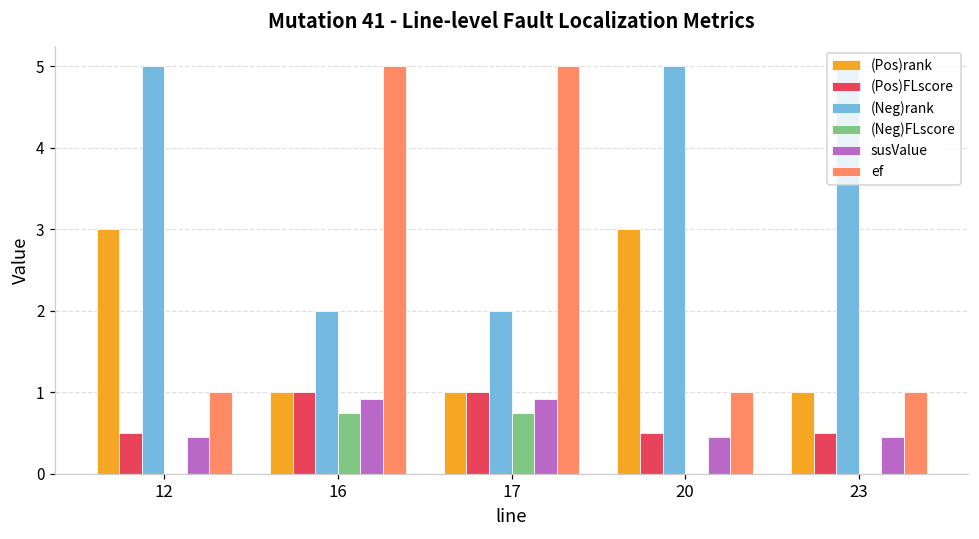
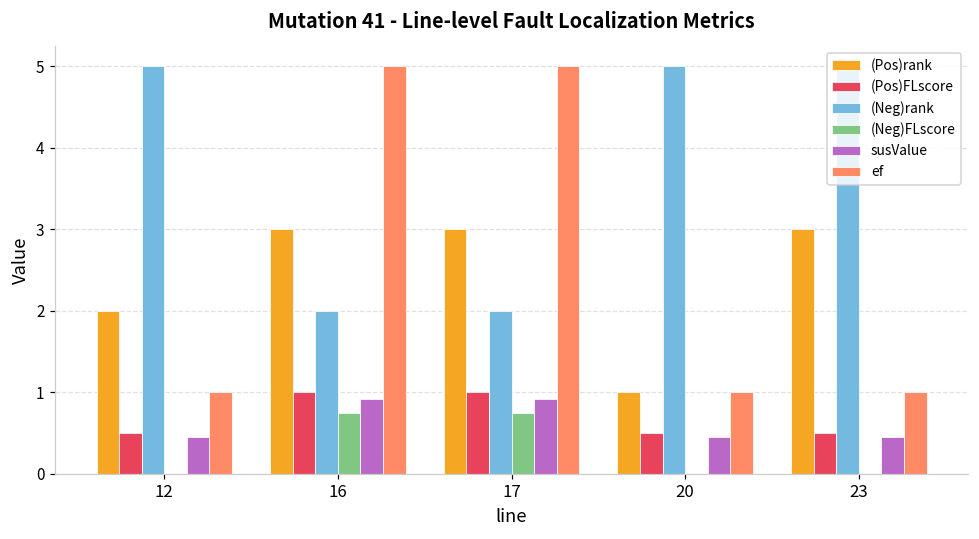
(Pos)rank, 12: 3 -> 2
(Pos)rank, 16: 1 -> 3
(Pos)rank, 17: 1 -> 3
(Pos)rank, 20: 3 -> 1
(Pos)rank, 23: 1 -> 3
